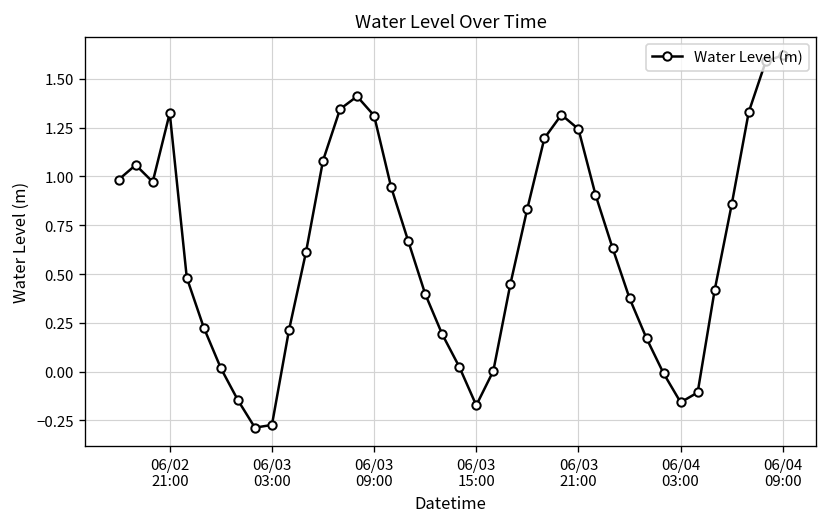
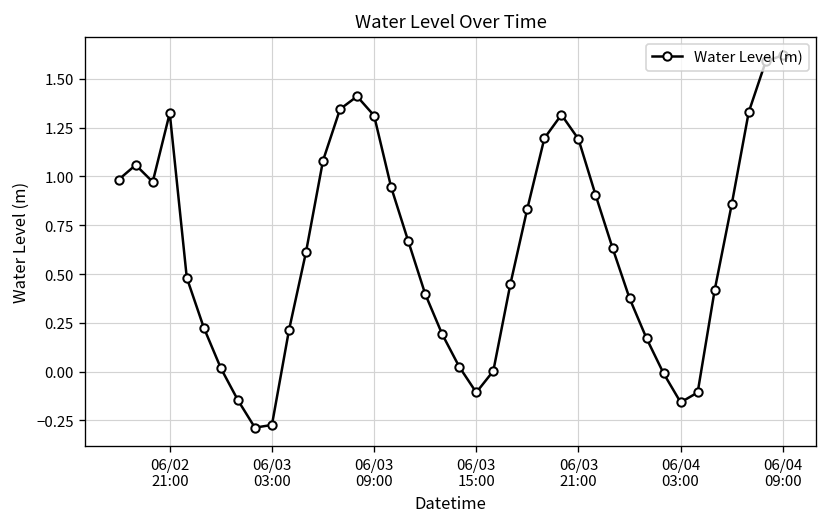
06/03 15:00: -0.17 -> -0.11
06/03 21:00: 1.24 -> 1.19
